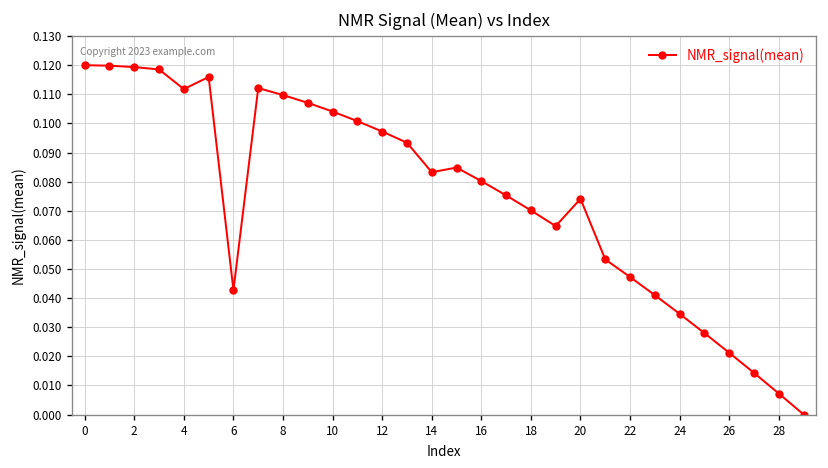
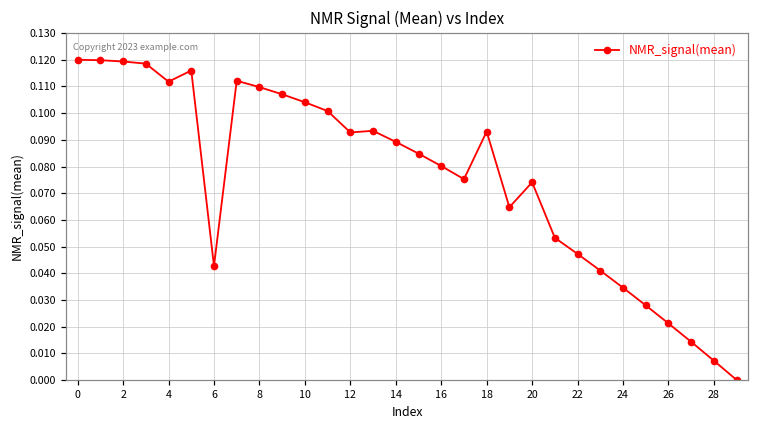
12: 0.097 -> 0.093
14: 0.083 -> 0.089
18: 0.070 -> 0.093
